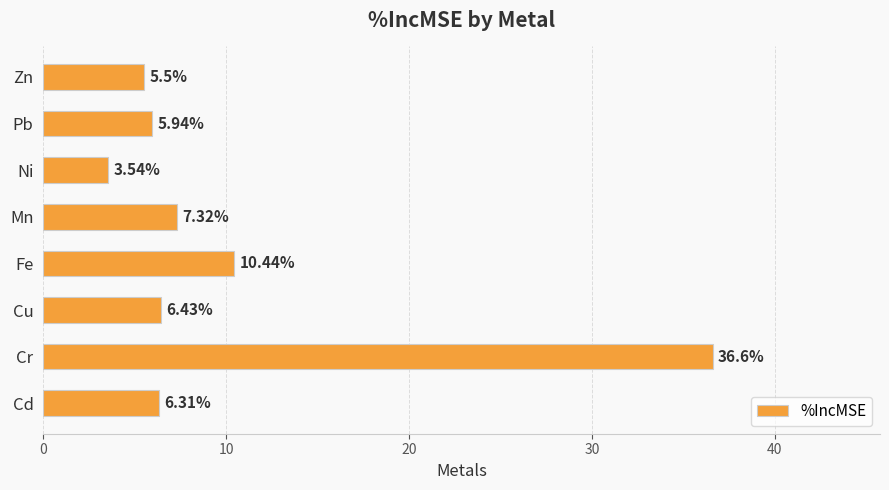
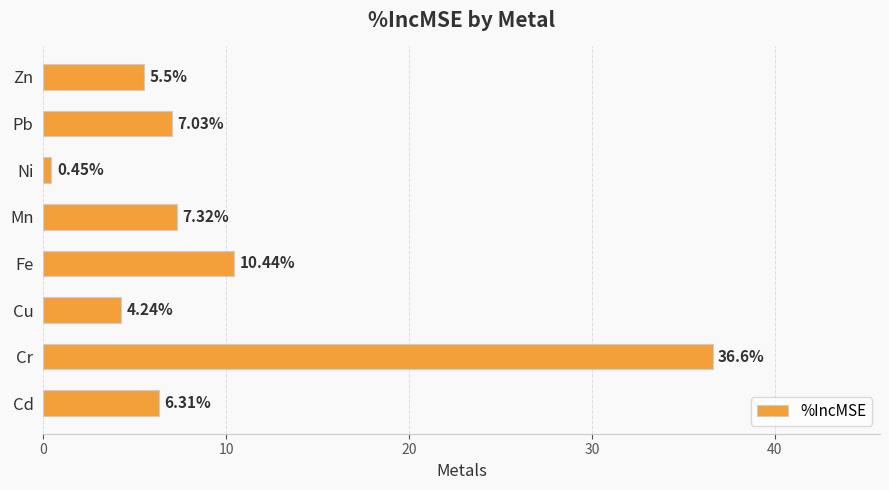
Pb: 5.94% -> 7.03%
Ni: 3.54% -> 0.45%
Cu: 6.43% -> 4.24%
